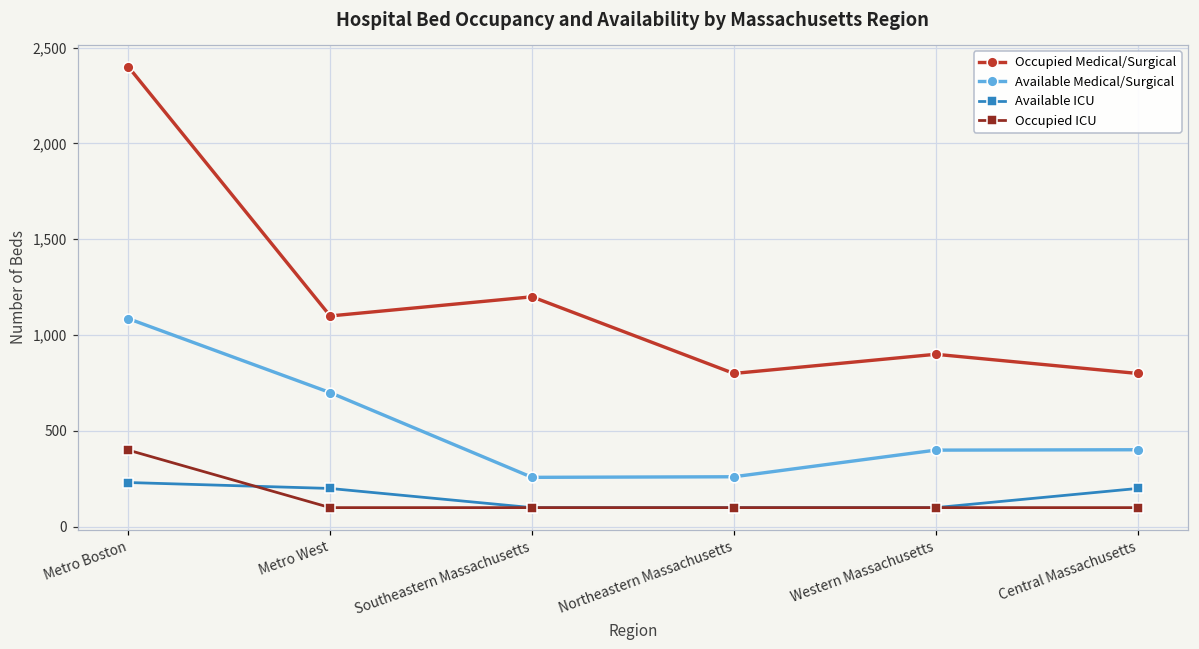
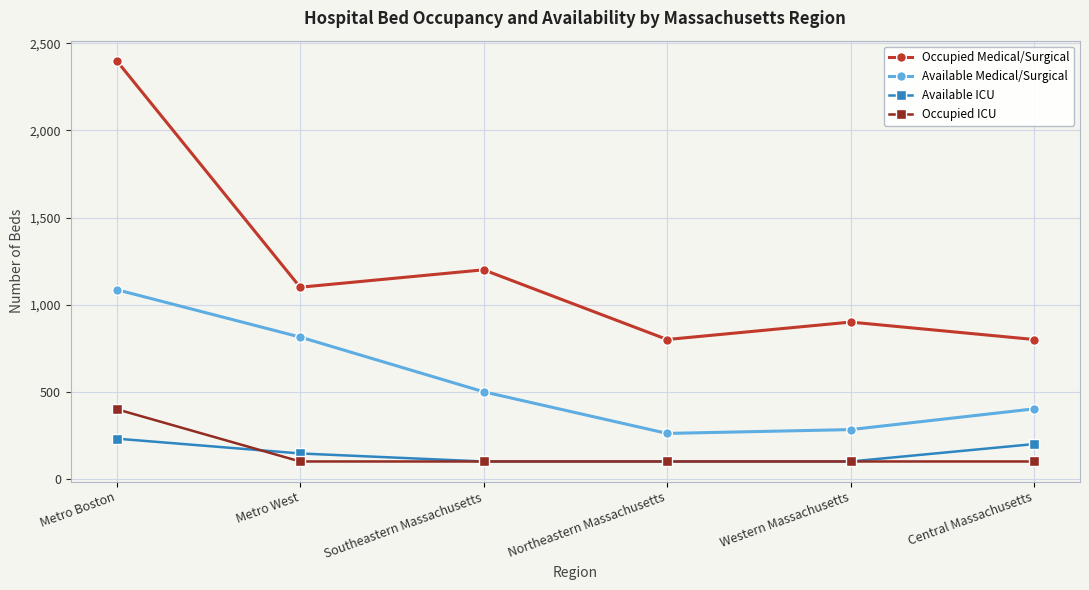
Available Medical/Surgical, Metro West: 700 -> 810
Available ICU, Metro West: 200 -> 150
Available Medical/Surgical, Southeastern Massachusetts: 260 -> 500
Available Medical/Surgical, Western Massachusetts: 400 -> 280
